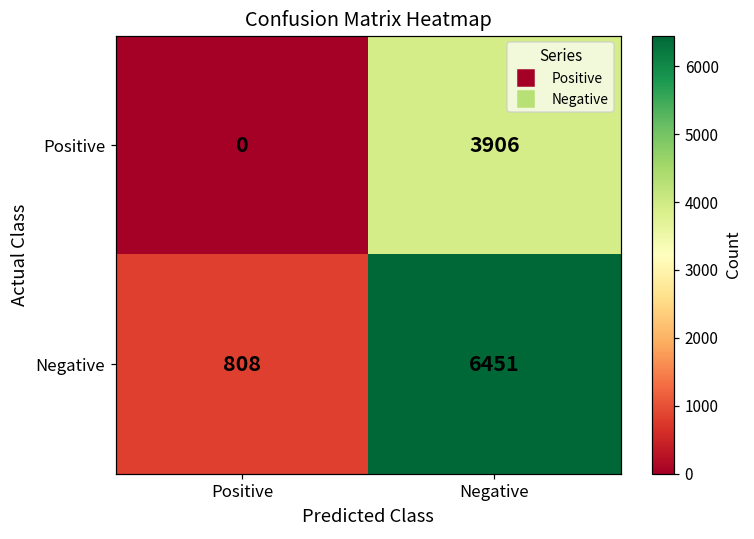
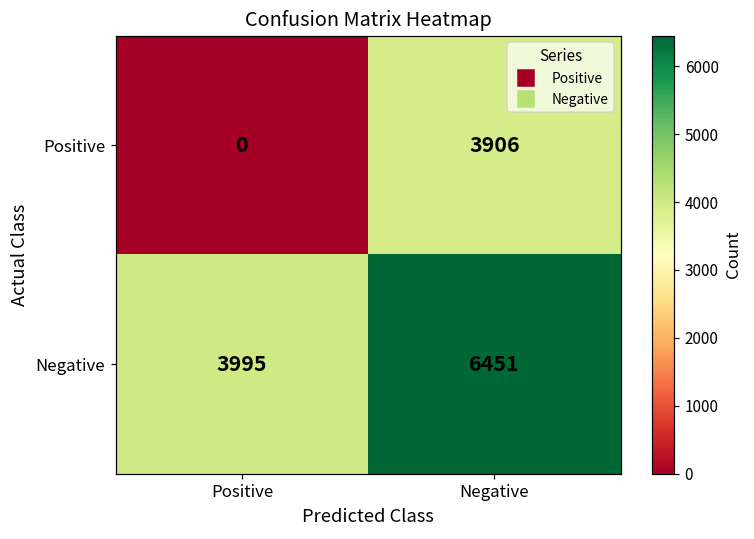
Negative, Positive: 808 -> 3995
